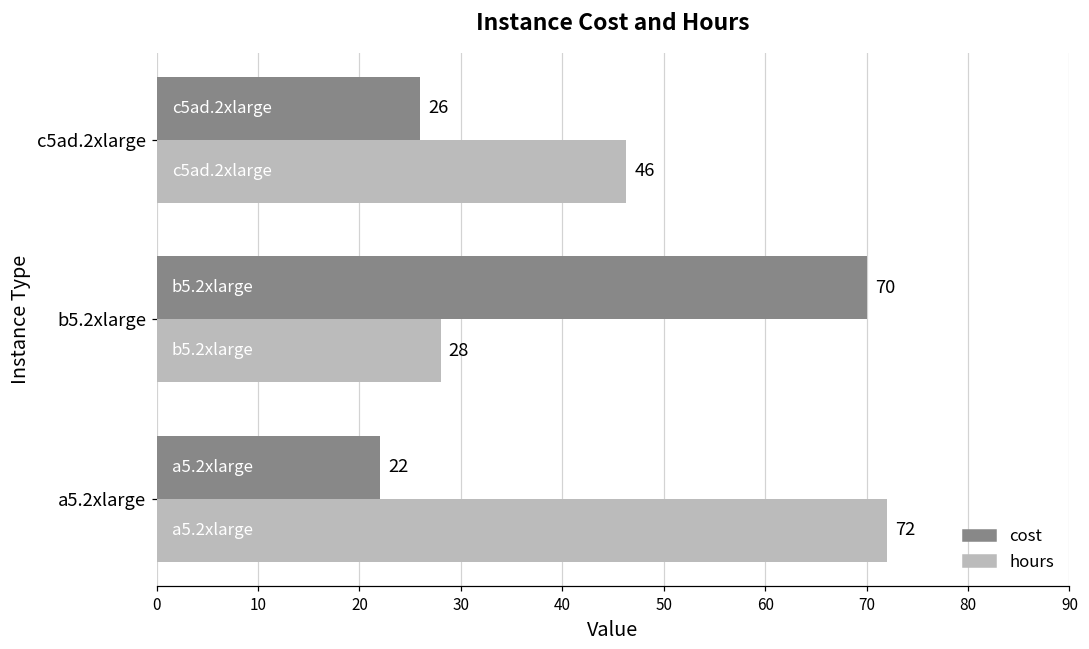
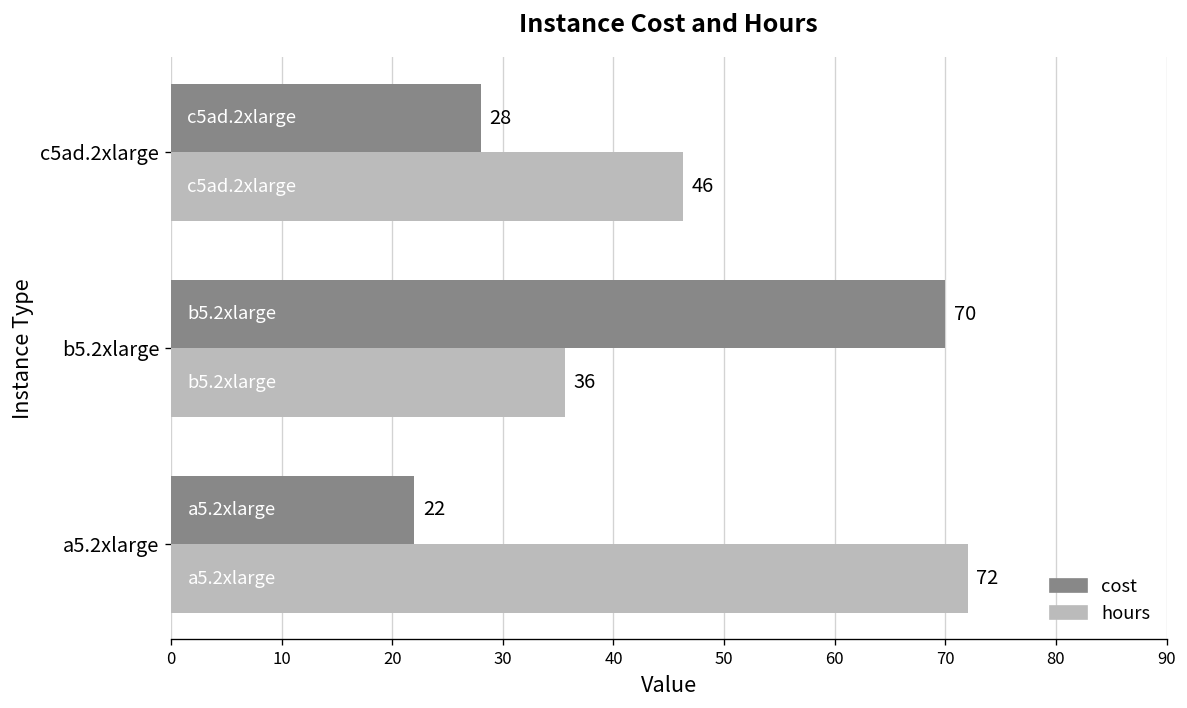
cost, c5ad.2xlarge: 26 -> 28
hours, b5.2xlarge: 28 -> 36
